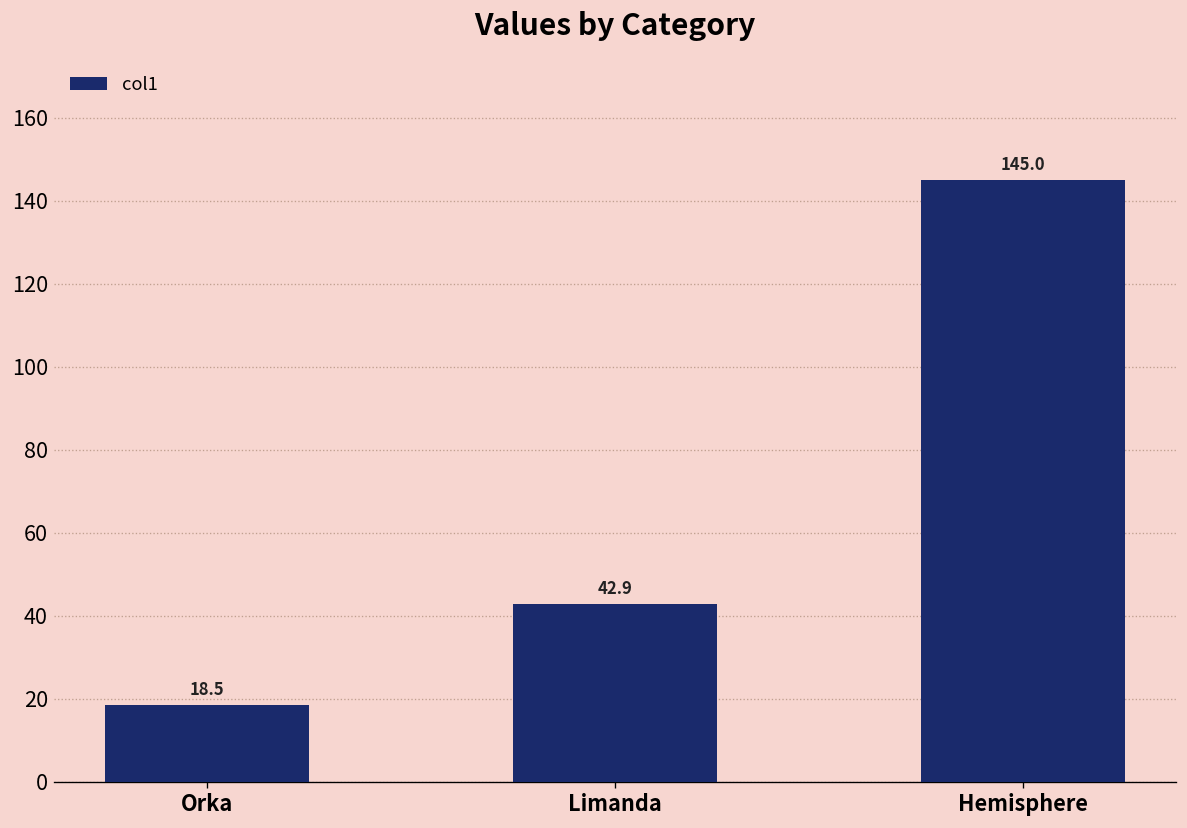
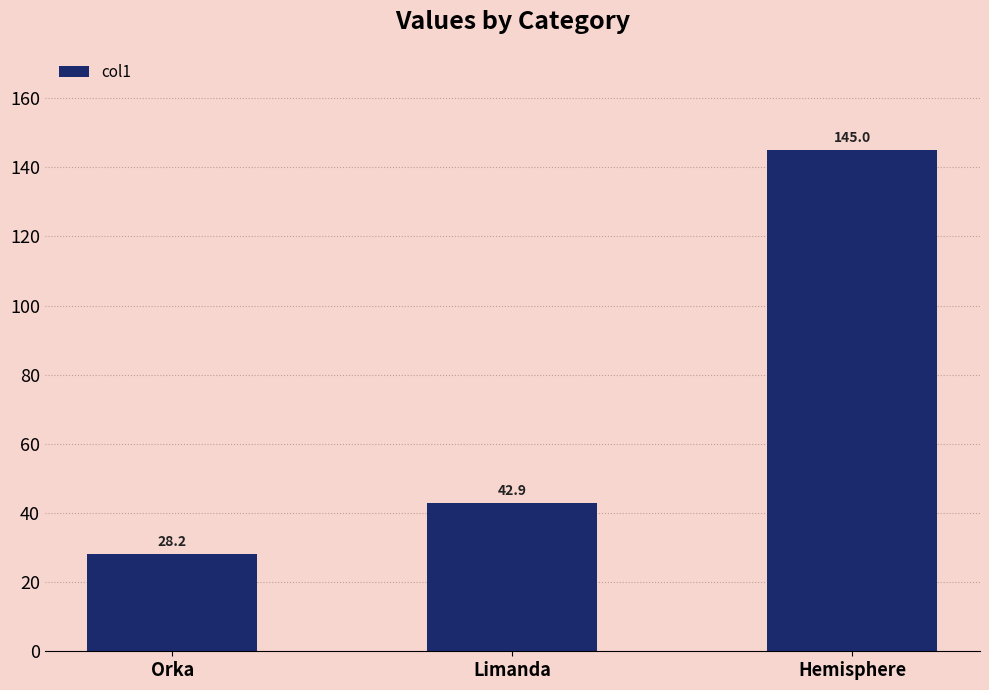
Orka: 18.5 -> 28.2
